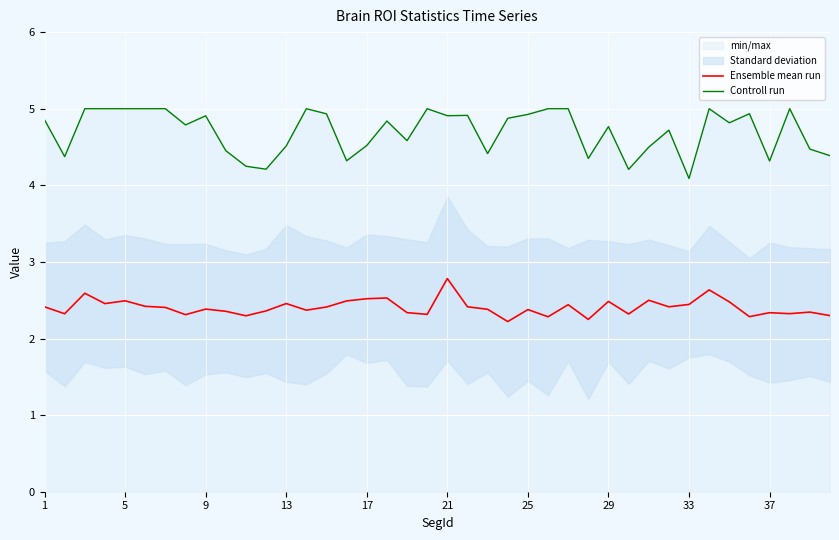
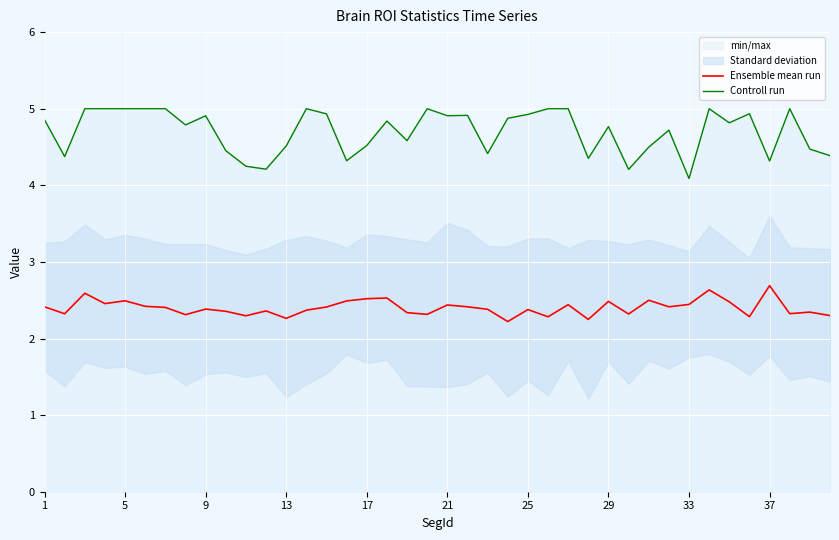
Ensemble mean run, 13: 2.5 -> 2.3
Ensemble mean run, 21: 2.8 -> 2.4
Ensemble mean run, 37: 2.3 -> 2.7
